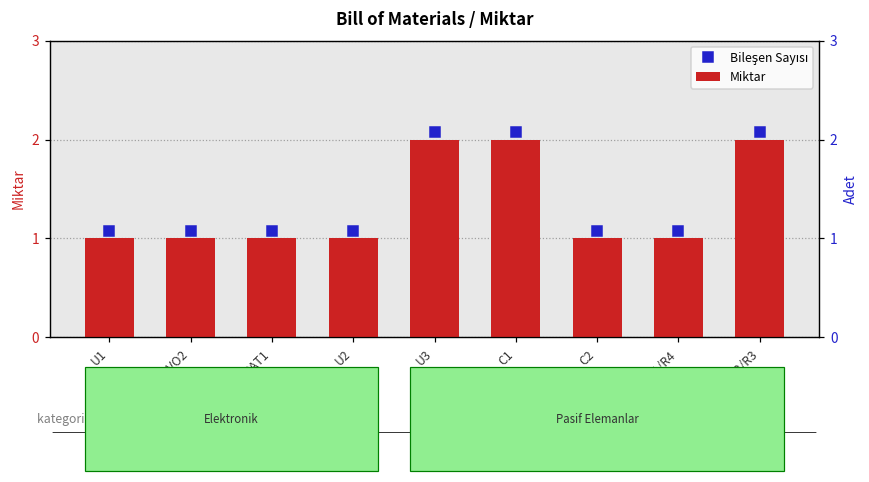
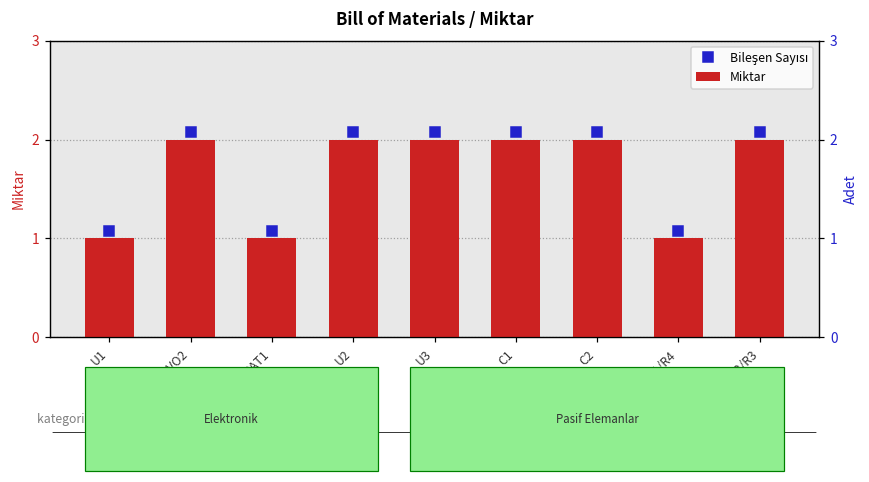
Miktar, SERVO1/SERVO2: 1 -> 2
Miktar, U2: 1 -> 2
Miktar, C2: 1 -> 2
